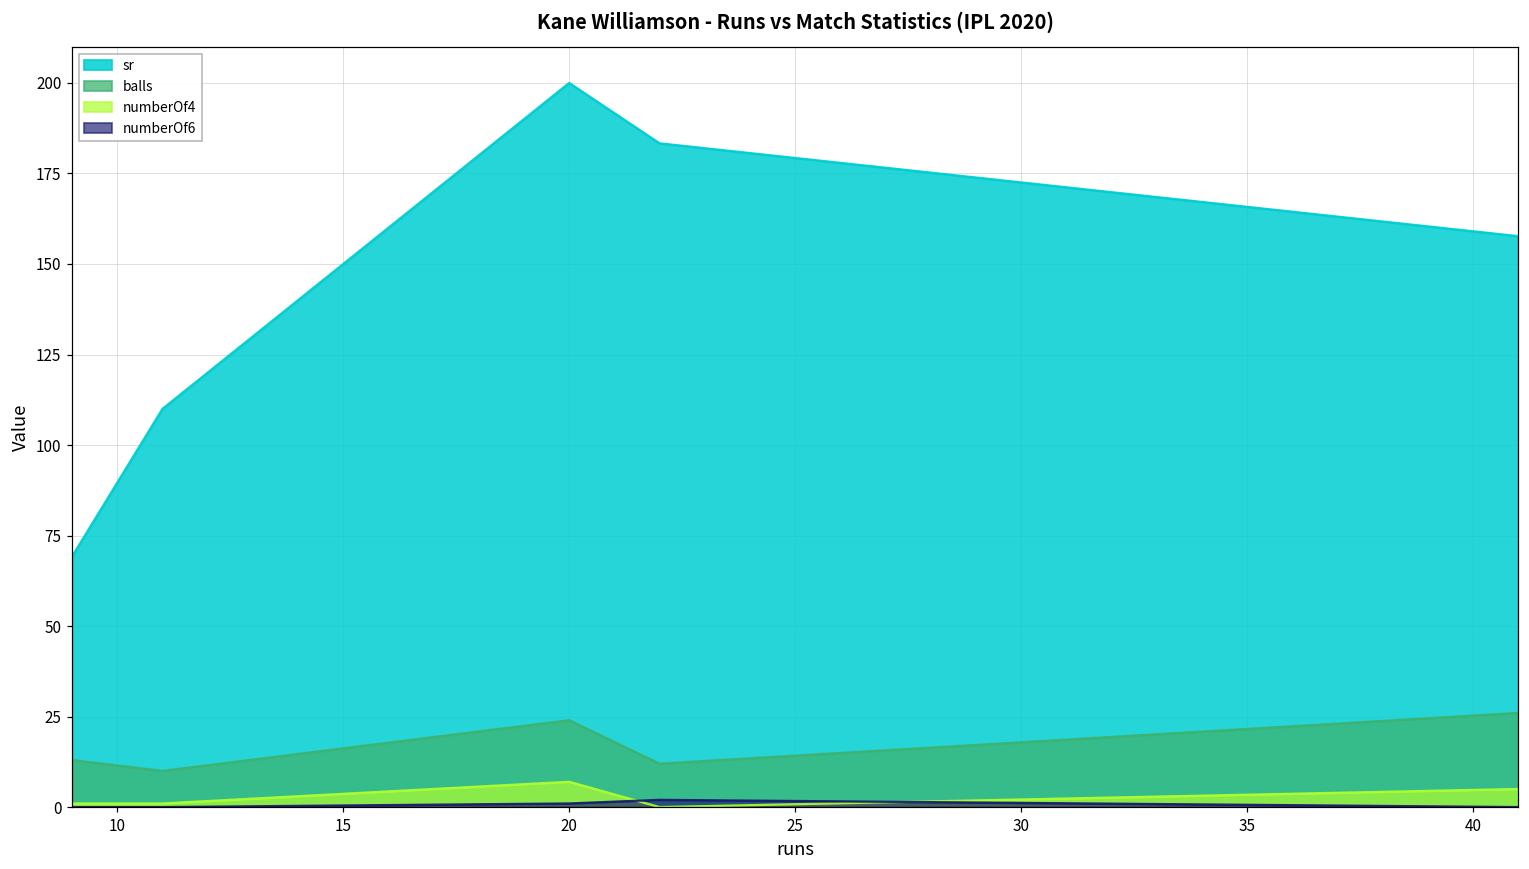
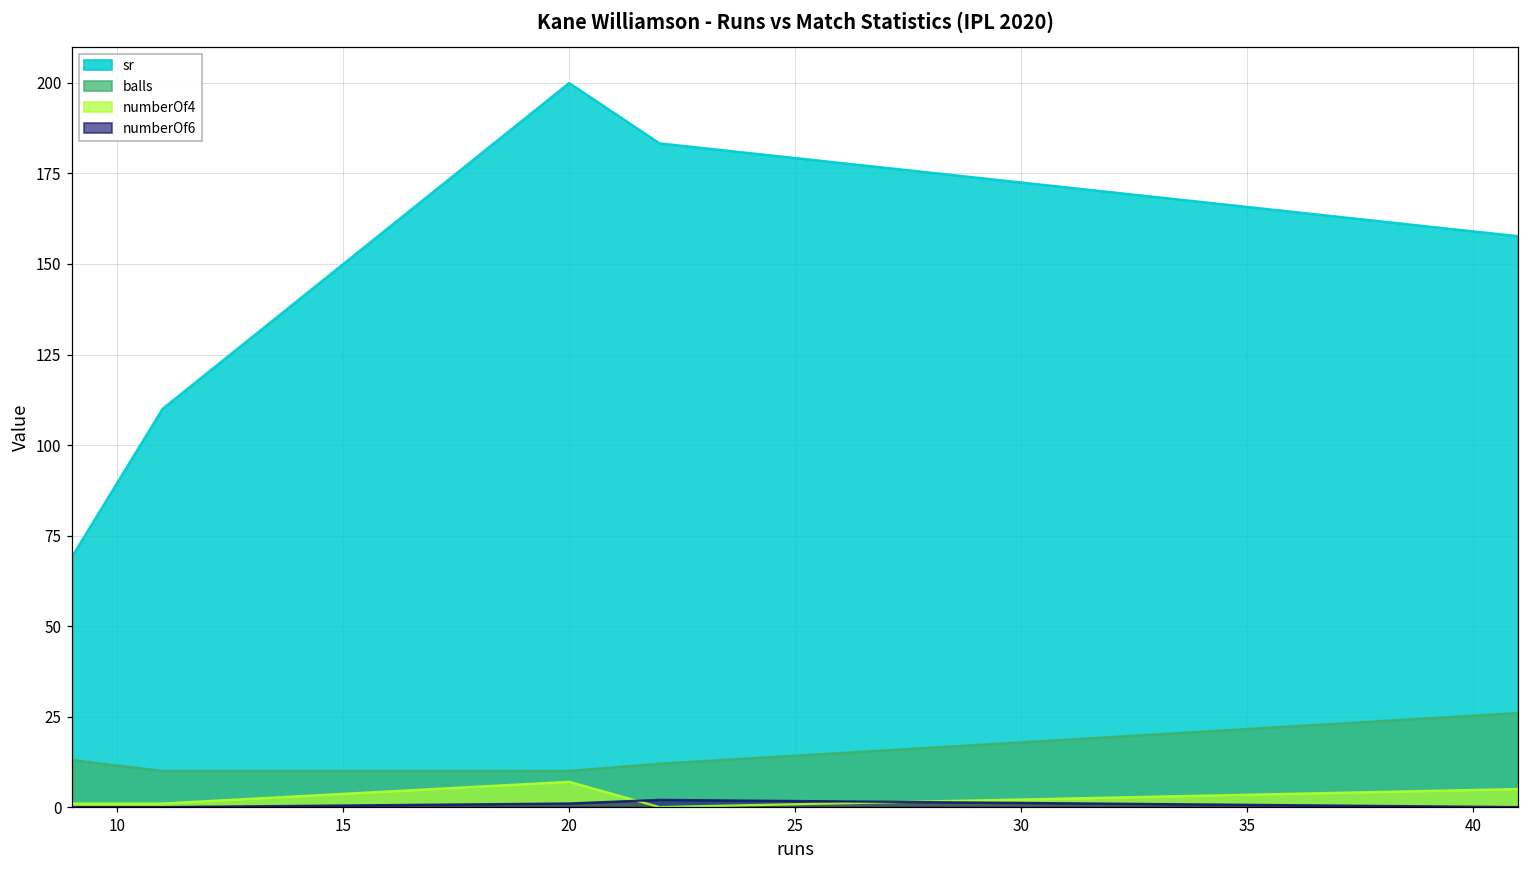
balls, 20: 24 -> 10
